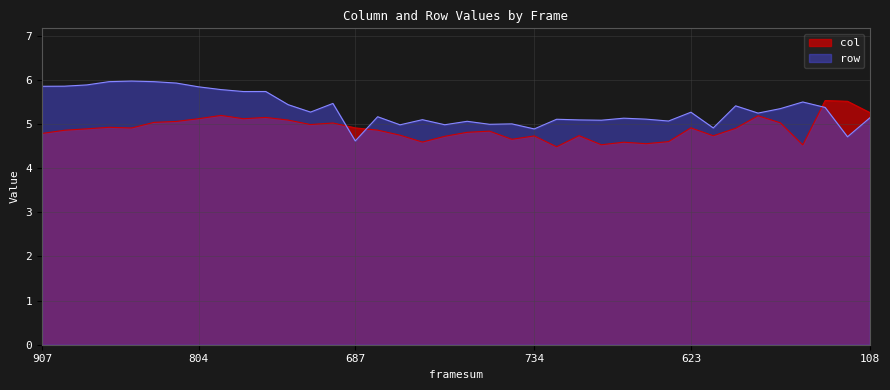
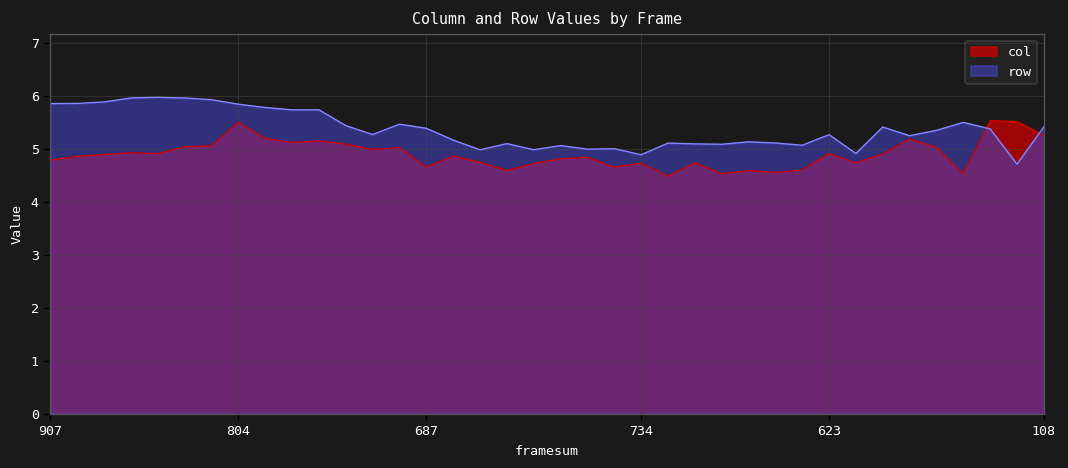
col, 804: 5.1 -> 5.5
col, 687: 4.9 -> 4.7
row, 687: 4.6 -> 5.4
row, 108: 5.1 -> 5.4
